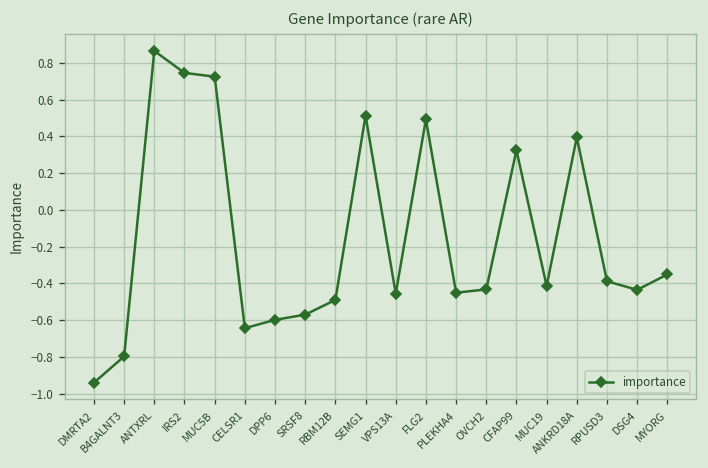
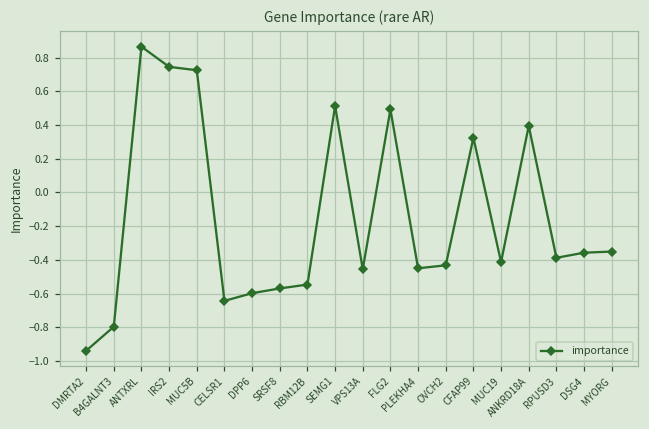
RBM12B: -0.49 -> -0.55
DSG4: -0.43 -> -0.36
